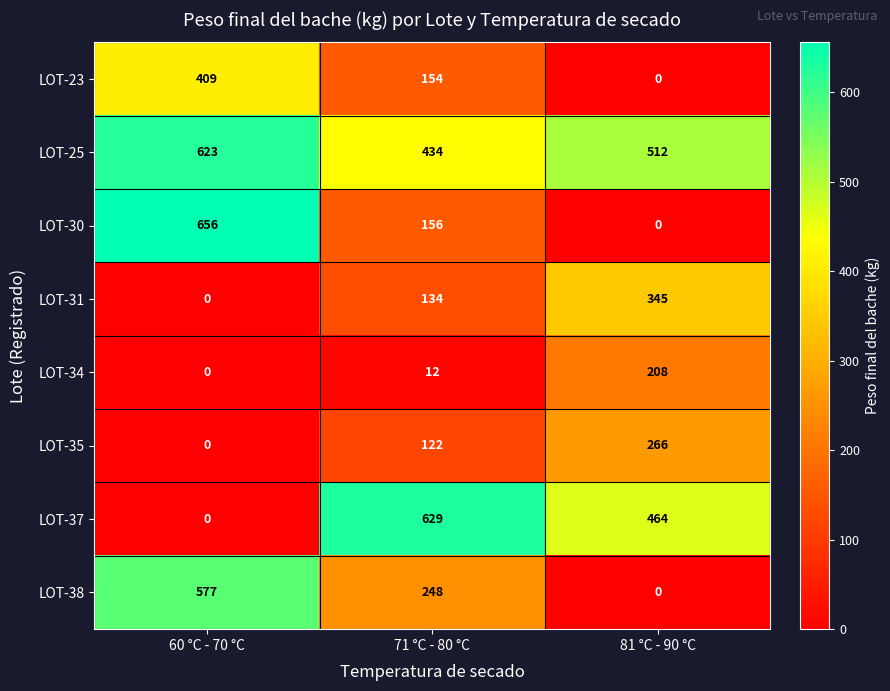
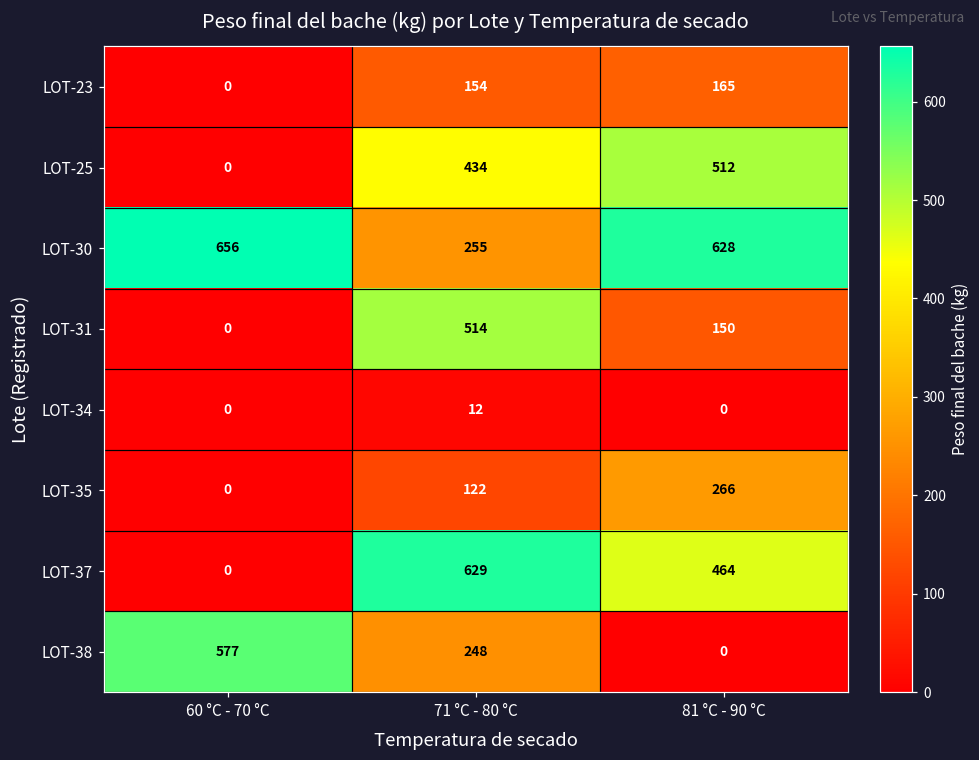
LOT-23, 60 °C - 70 °C: 409 -> 0
LOT-23, 81 °C - 90 °C: 0 -> 165
LOT-25, 60 °C - 70 °C: 623 -> 0
LOT-30, 71 °C - 80 °C: 156 -> 255
LOT-30, 81 °C - 90 °C: 0 -> 628
LOT-31, 71 °C - 80 °C: 134 -> 514
LOT-31, 81 °C - 90 °C: 345 -> 150
LOT-34, 81 °C - 90 °C: 208 -> 0
